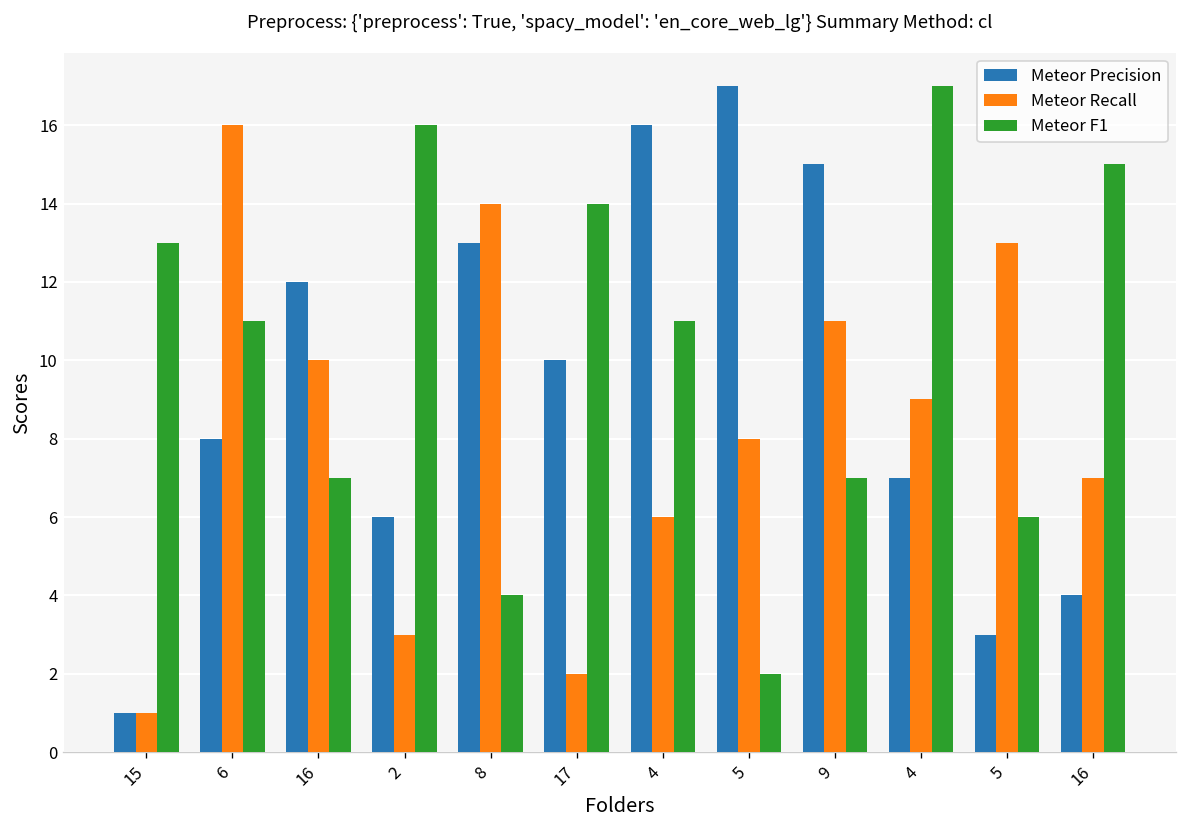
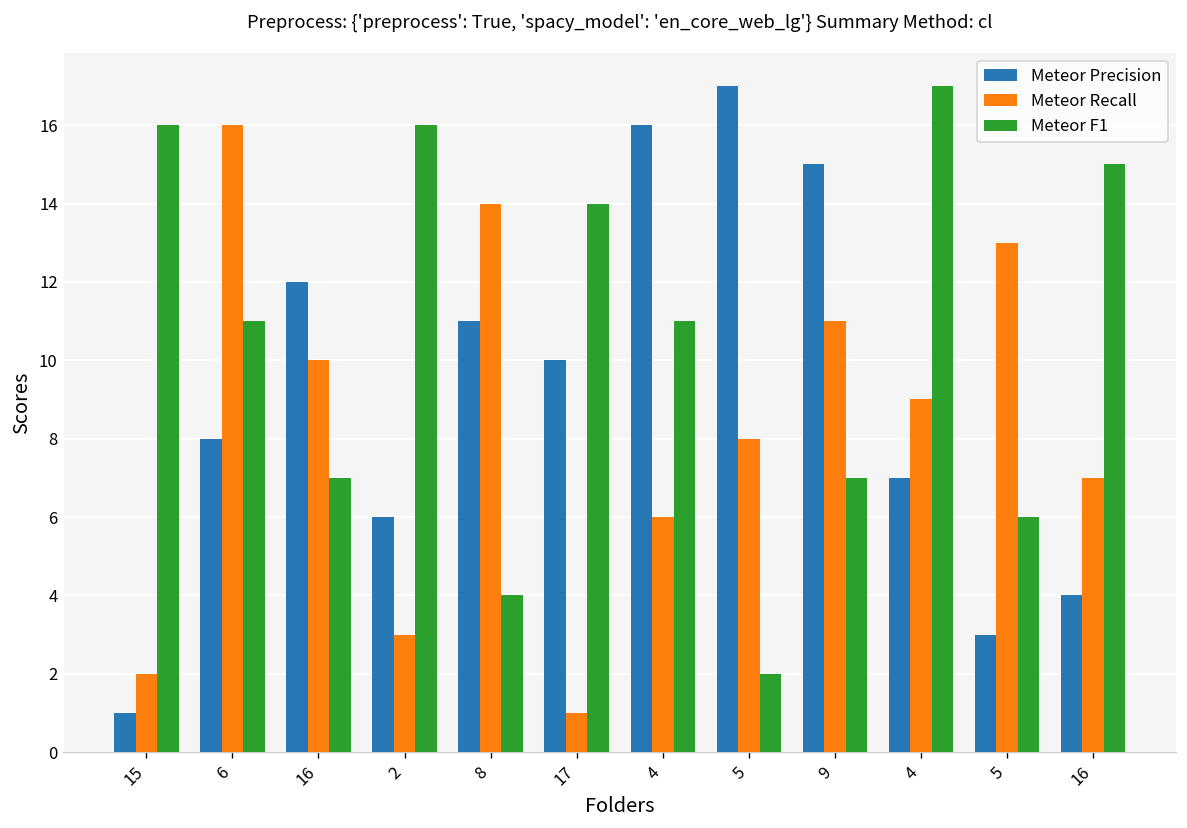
Meteor Recall, 15: 1 -> 2
Meteor F1, 15: 13 -> 16
Meteor Precision, 8: 13 -> 11
Meteor Recall, 17: 2 -> 1
